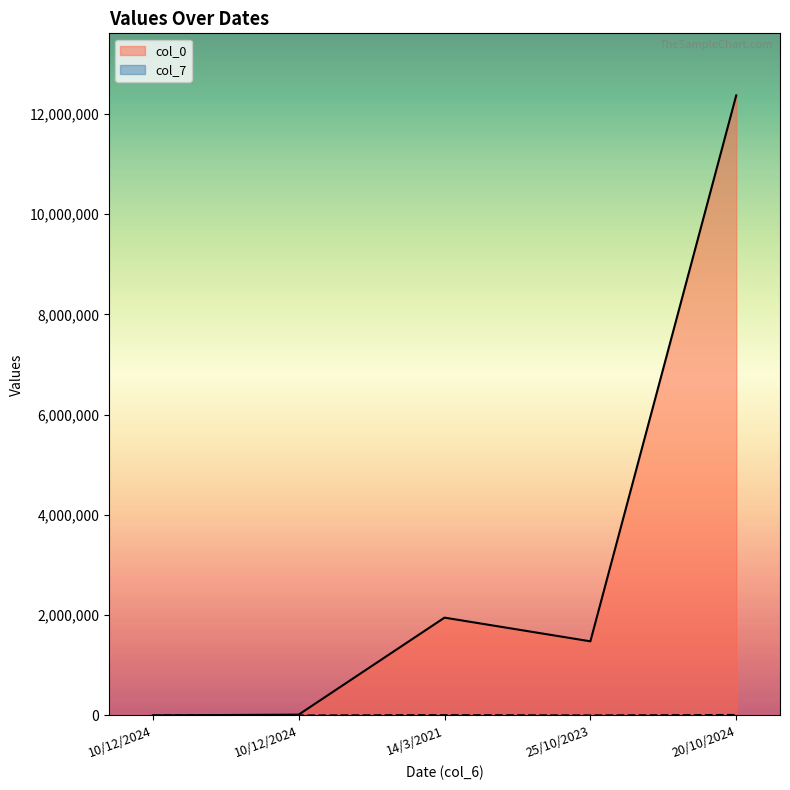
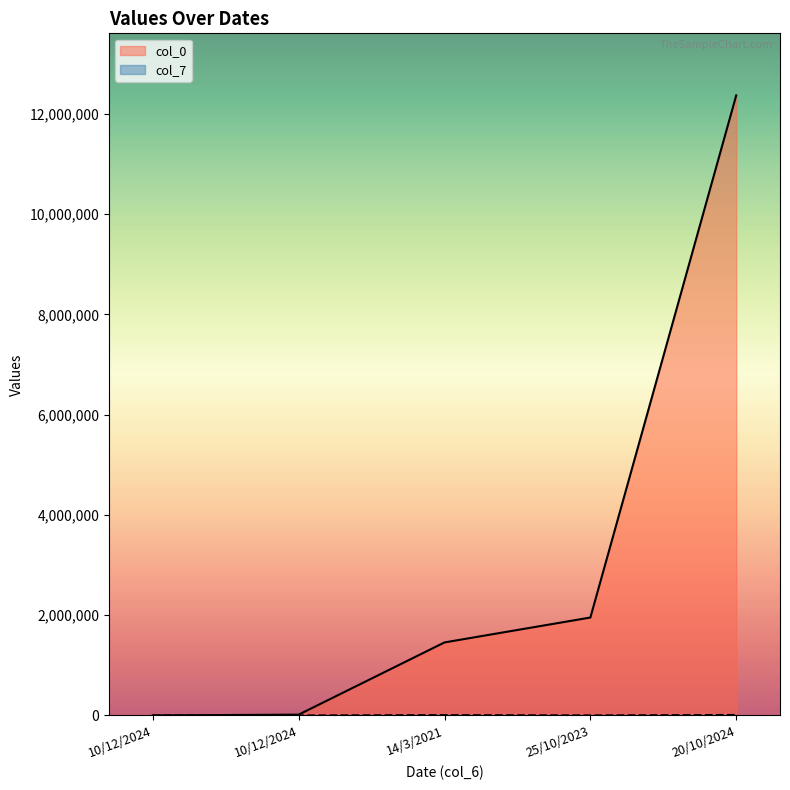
col_0, 14/3/2021: 2,000,000 -> 1,500,000
col_0, 25/10/2023: 1,500,000 -> 2,000,000
